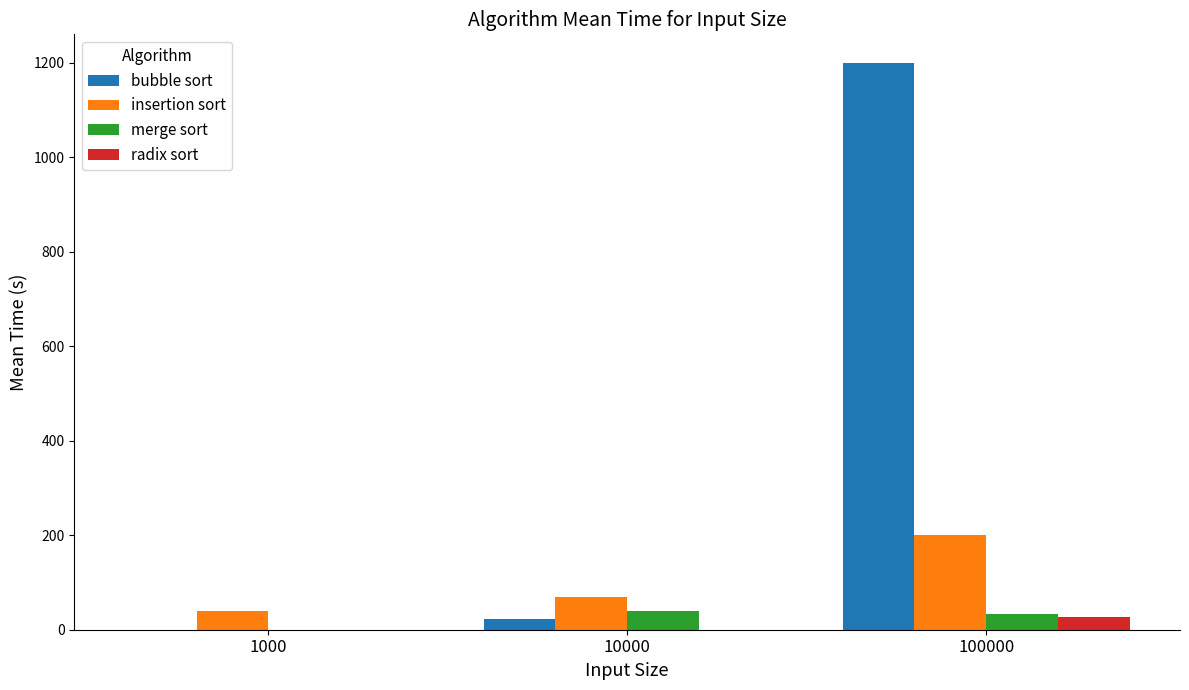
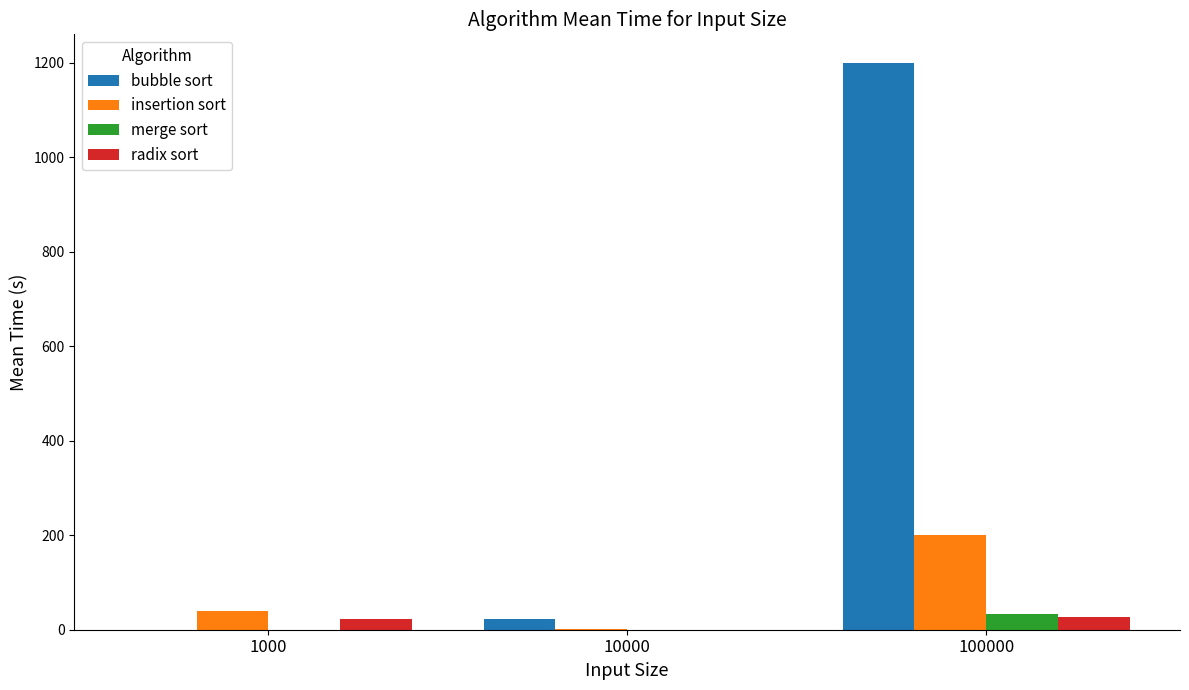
radix sort, 1000: 0 -> 20
insertion sort, 10000: 70 -> 0
merge sort, 10000: 40 -> 0
